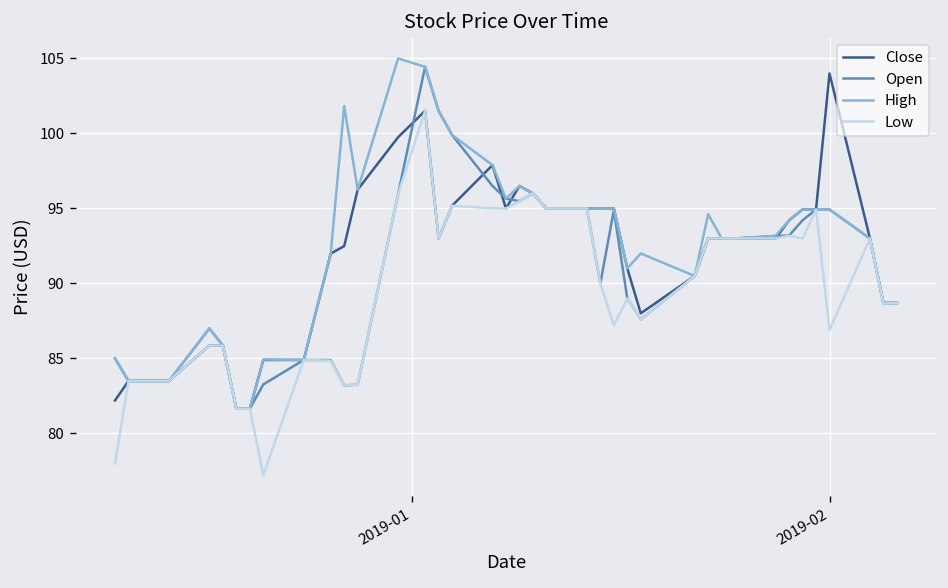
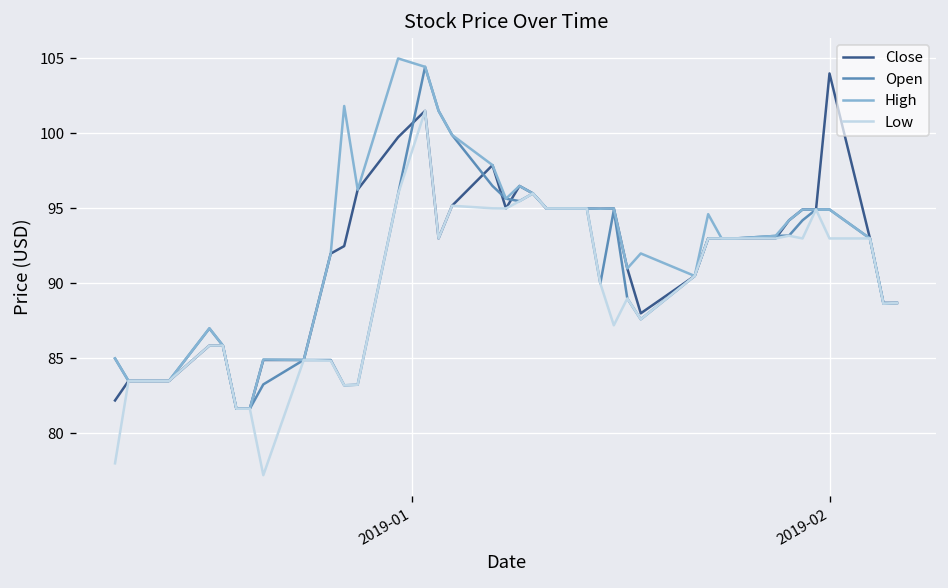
Low, 2019-02: 86.9 -> 93.0
